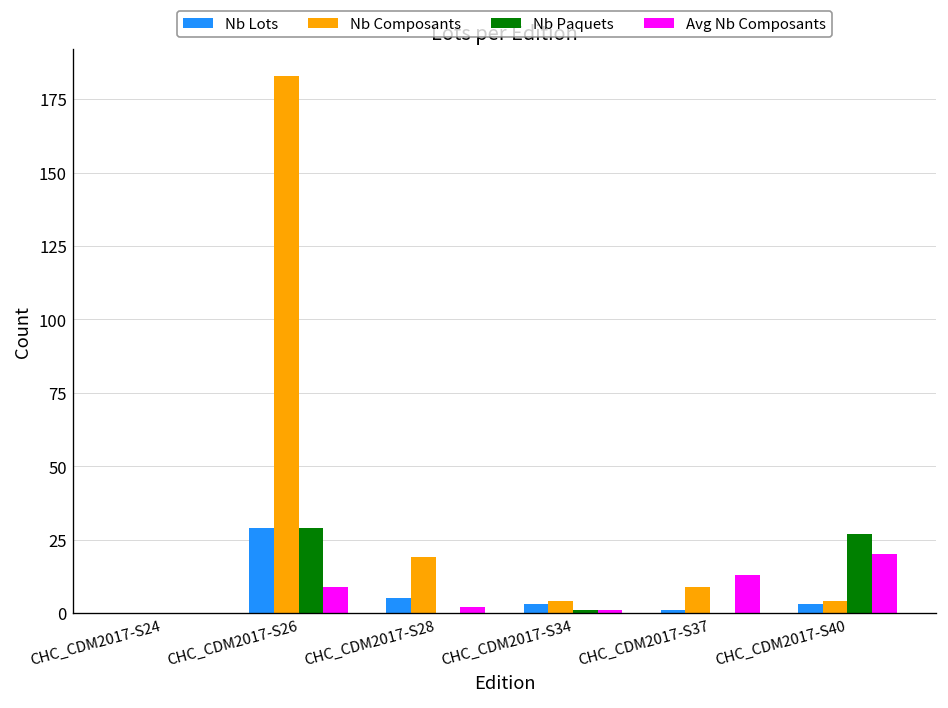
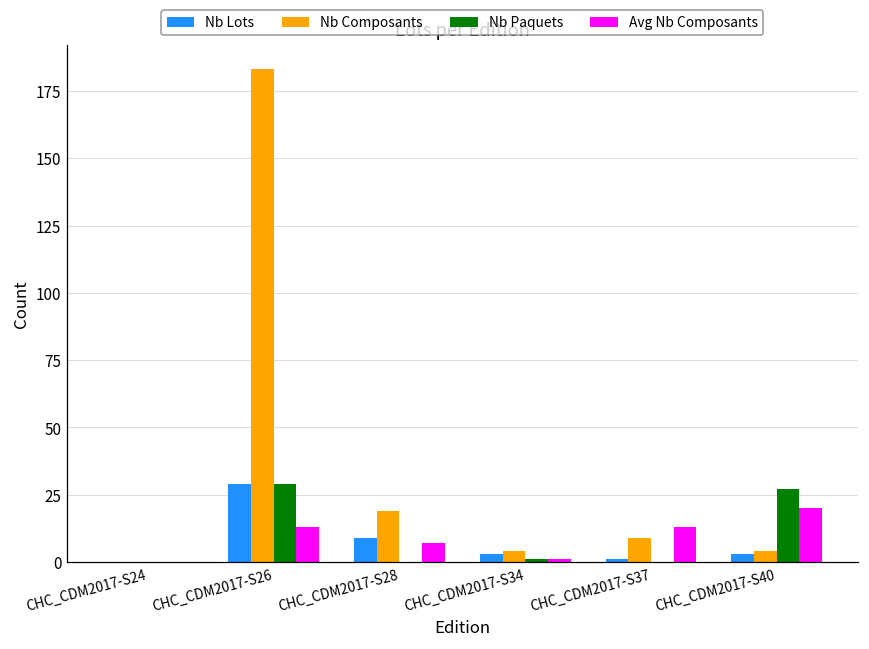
Avg Nb Composants, CHC_CDM2017-S26: 9 -> 13
Nb Lots, CHC_CDM2017-S28: 5 -> 9
Avg Nb Composants, CHC_CDM2017-S28: 2 -> 7
